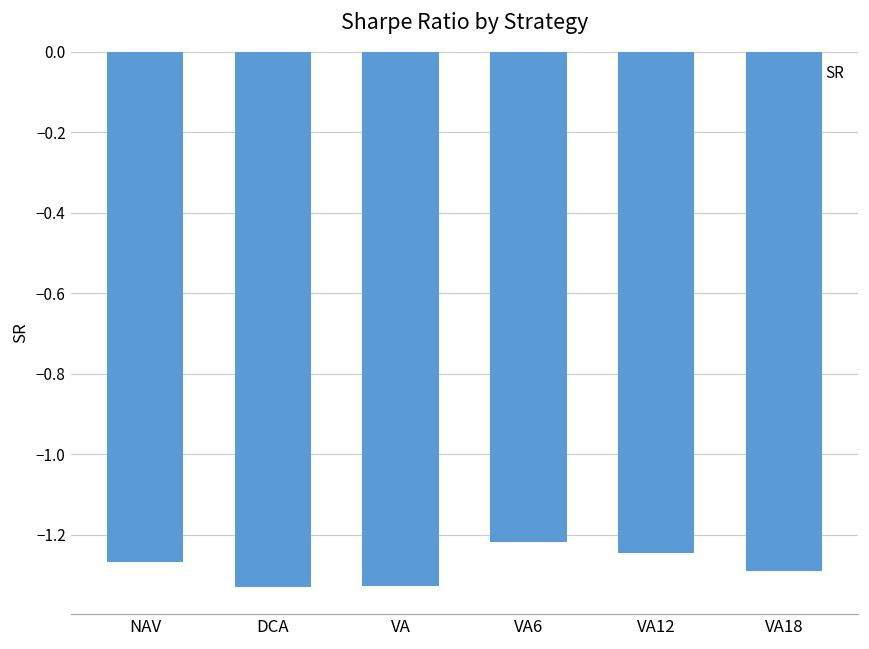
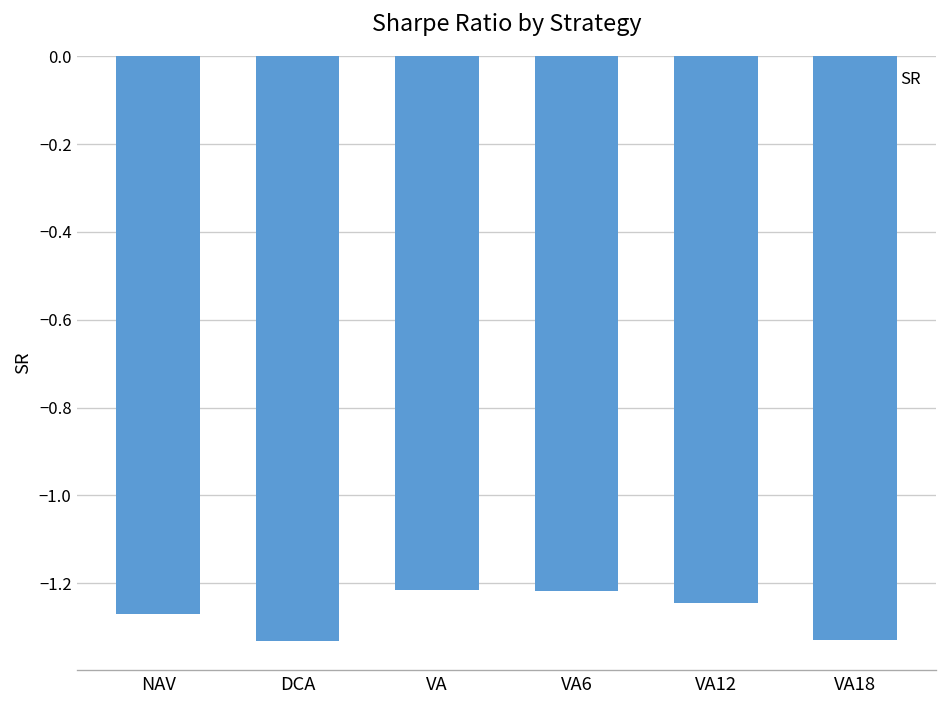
VA: -1.33 -> -1.22
VA18: -1.29 -> -1.33
